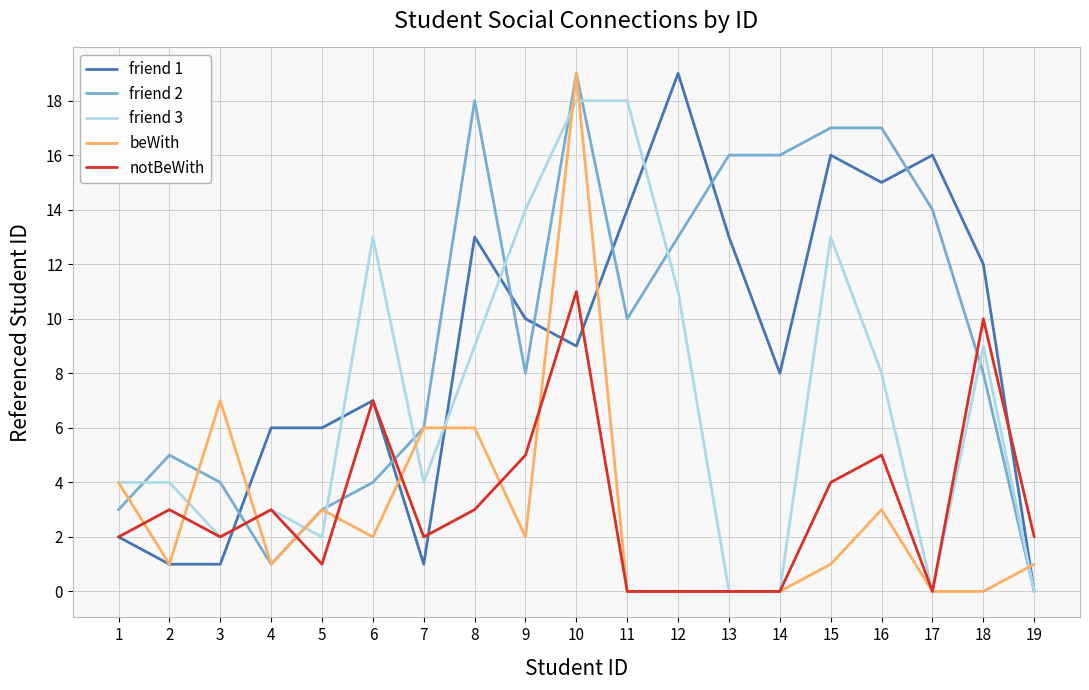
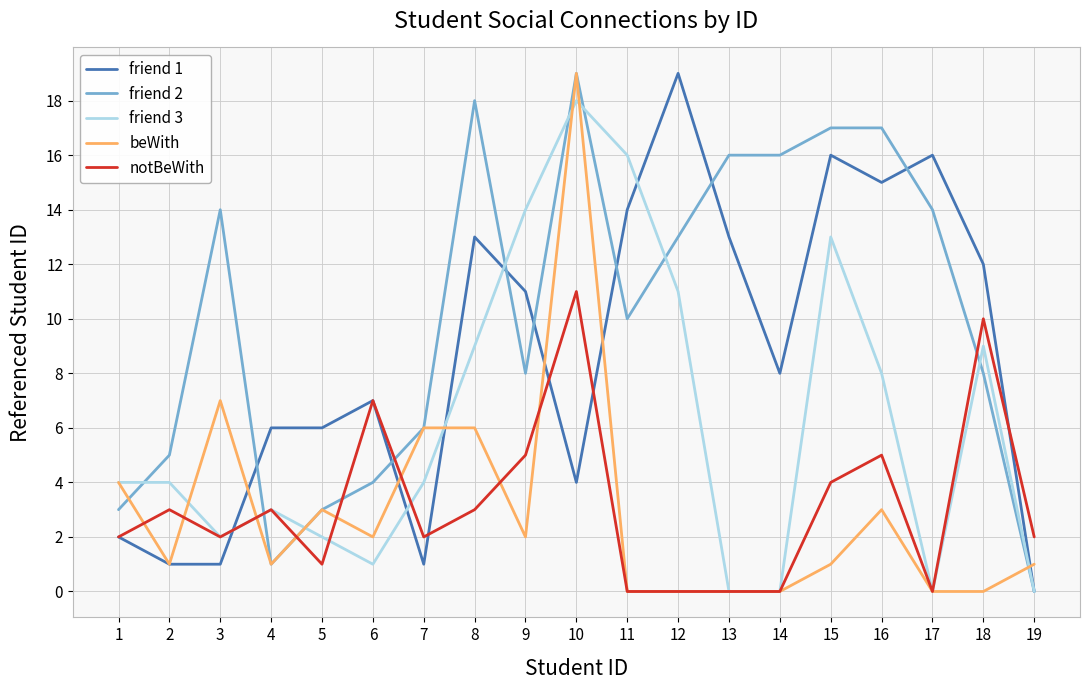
friend 2, 3: 4 -> 14
friend 3, 6: 13 -> 1
friend 1, 9: 10 -> 11
friend 1, 10: 9 -> 4
friend 3, 11: 18 -> 16
